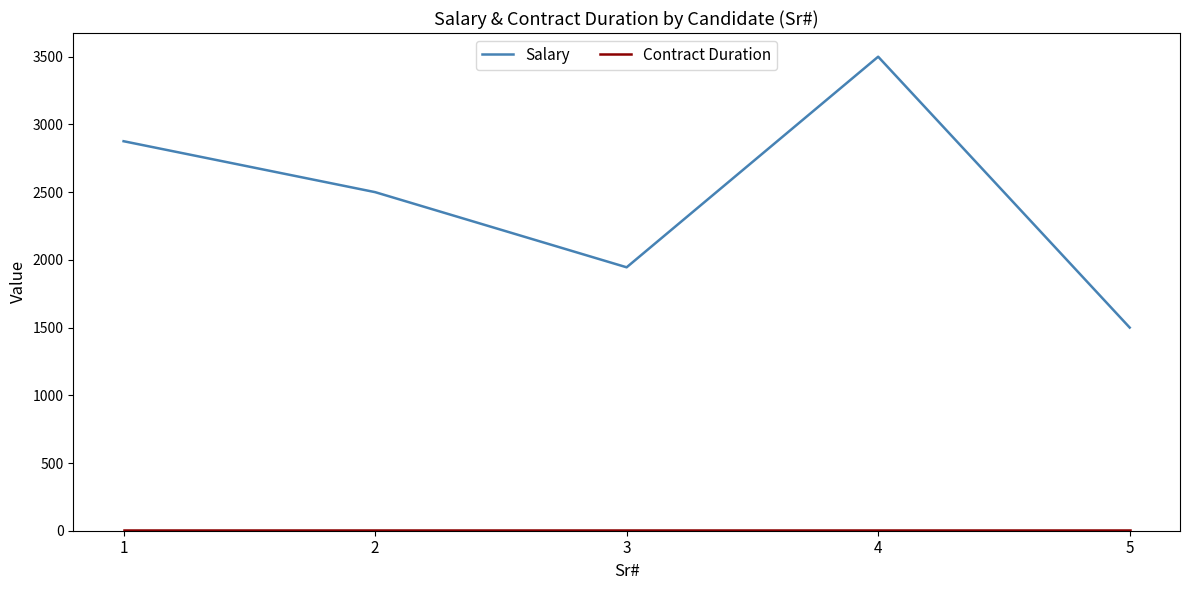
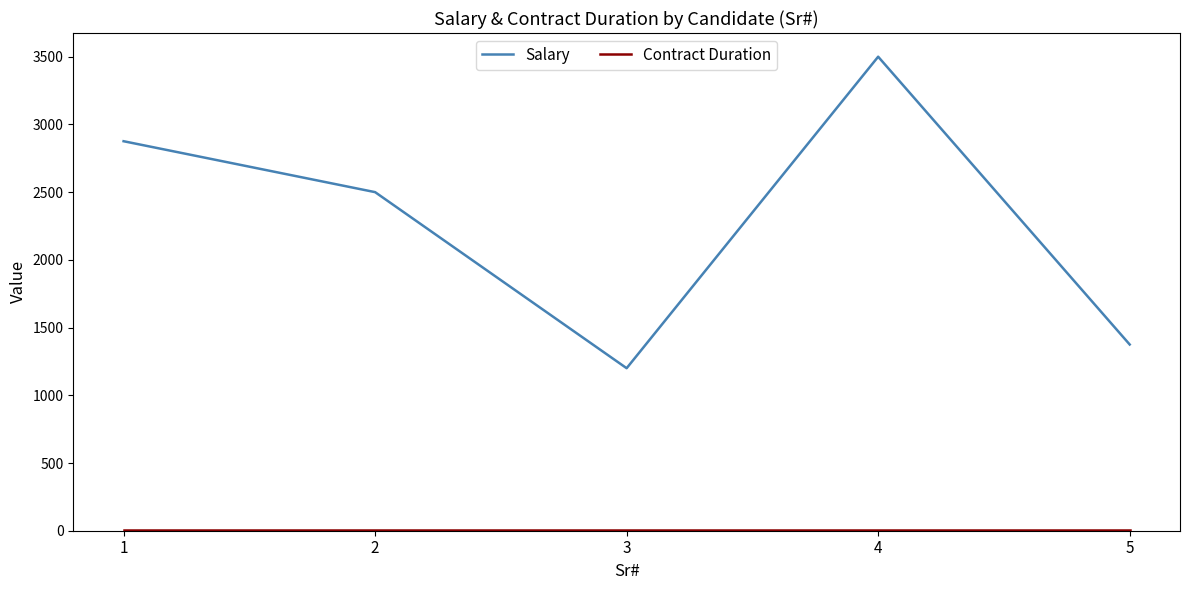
Salary, 3: 1950 -> 1200
Salary, 5: 1500 -> 1380
